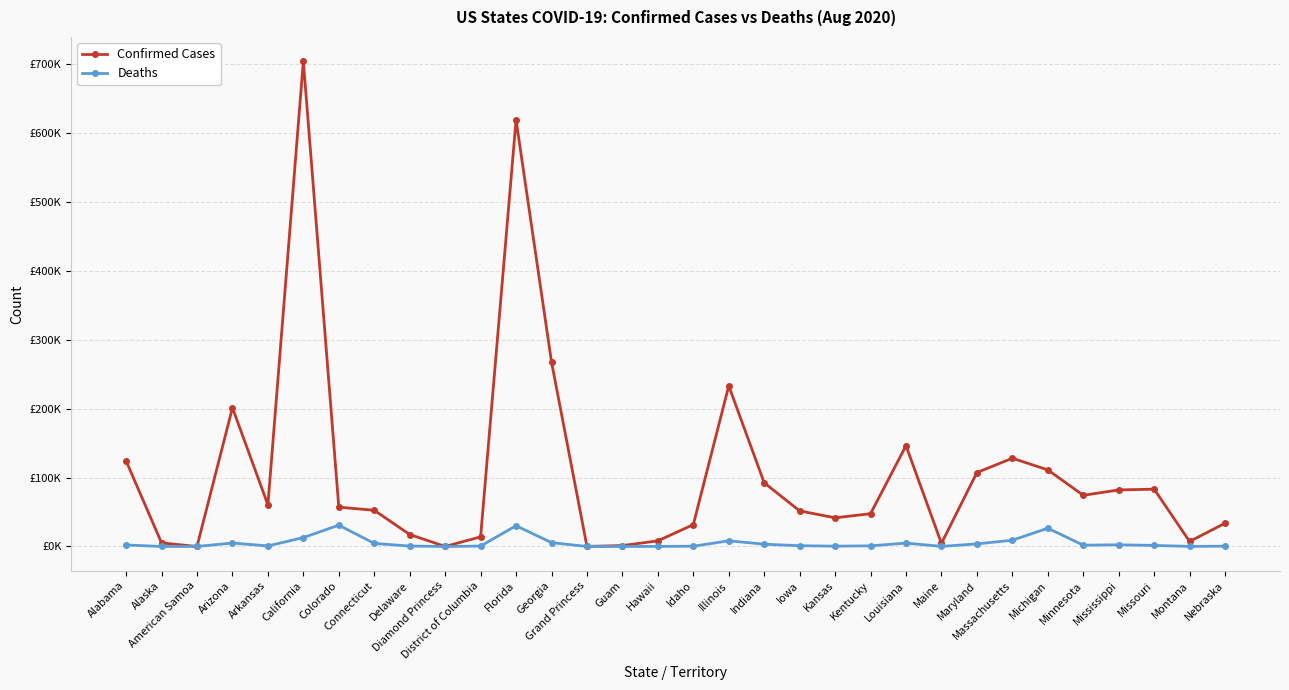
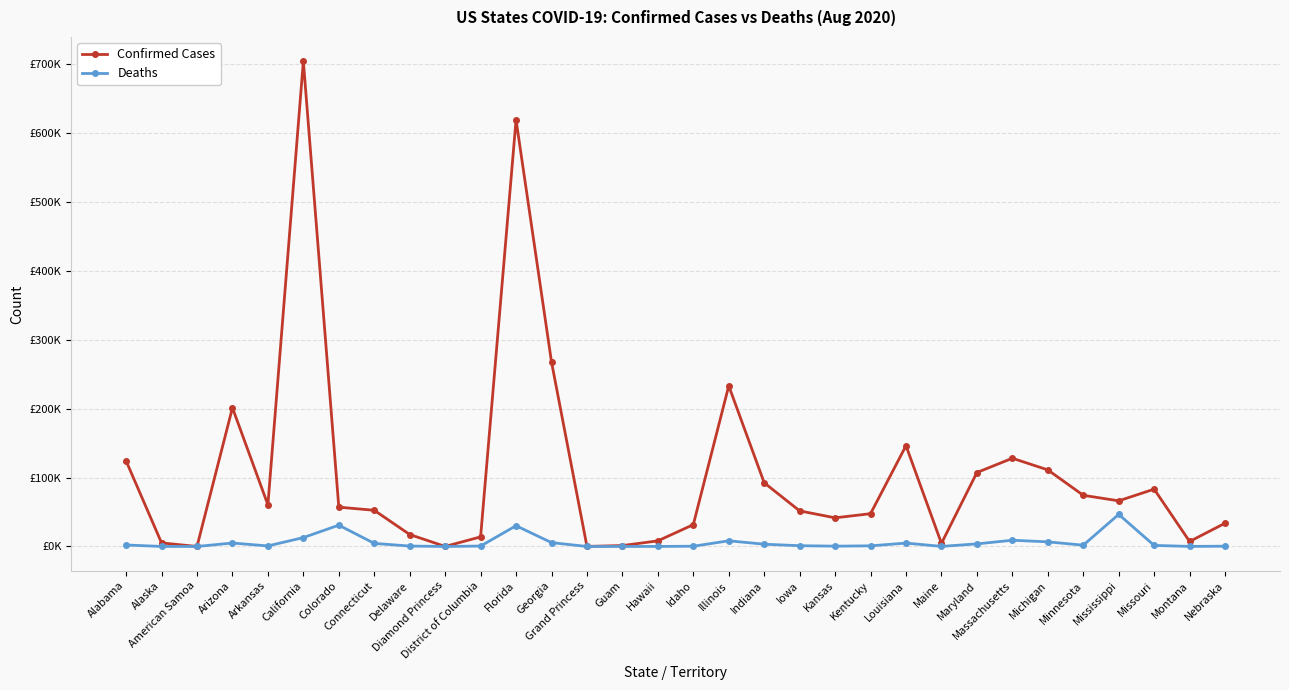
Deaths, Michigan: £30000 -> £10000
Confirmed Cases, Mississippi: £80000 -> £70000
Deaths, Mississippi: £0 -> £50000
